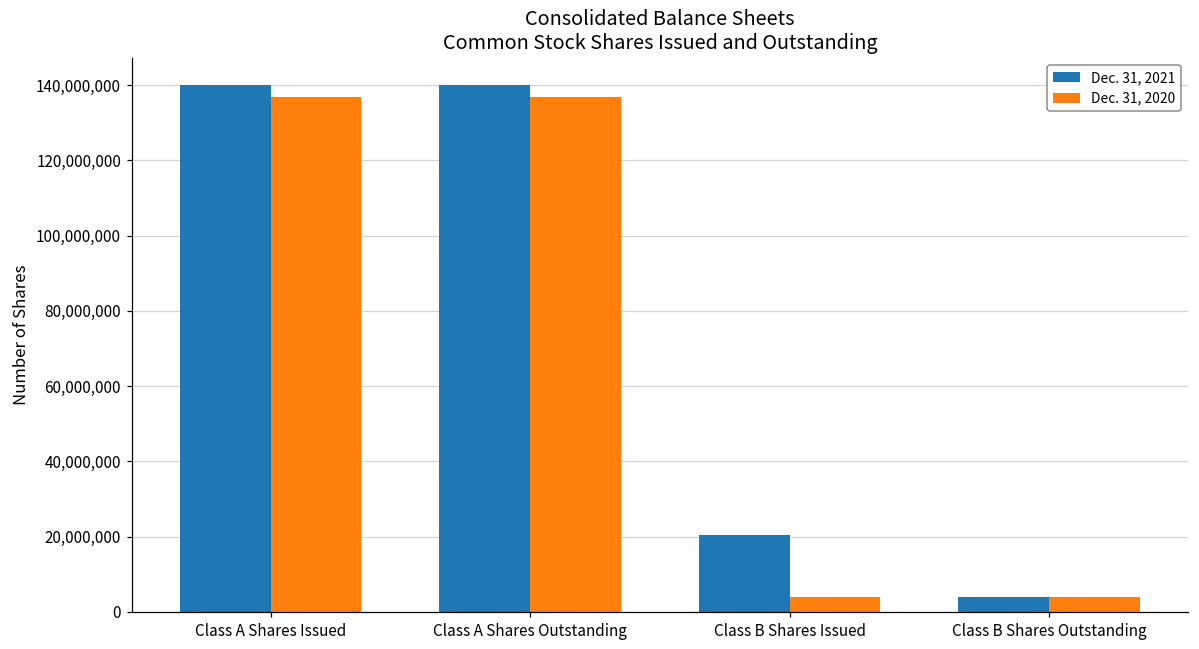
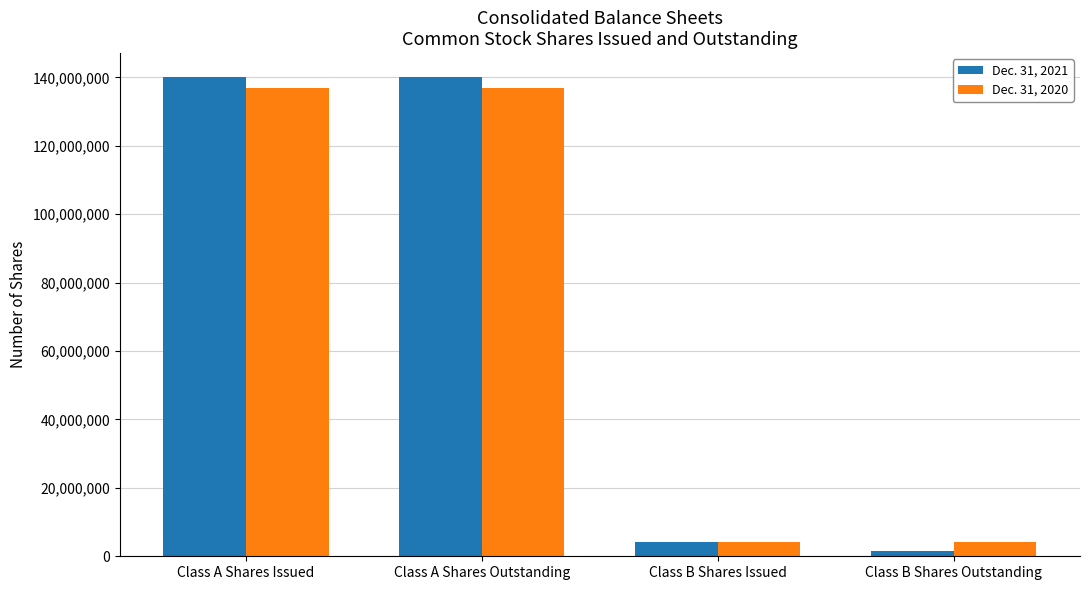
Dec. 31, 2021, Class B Shares Issued: 20,000,000 -> 4,000,000
Dec. 31, 2021, Class B Shares Outstanding: 4,000,000 -> 2,000,000
